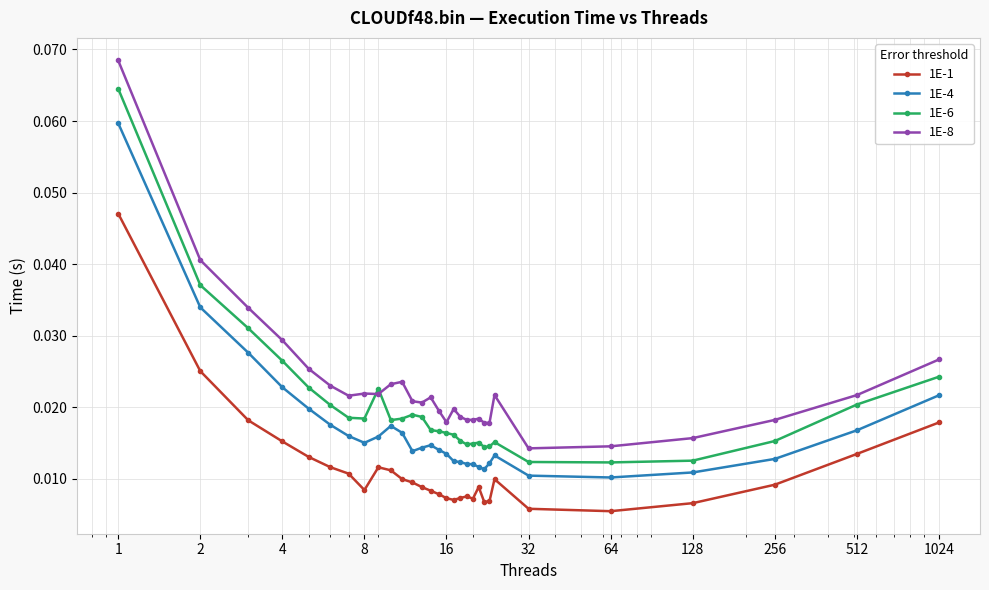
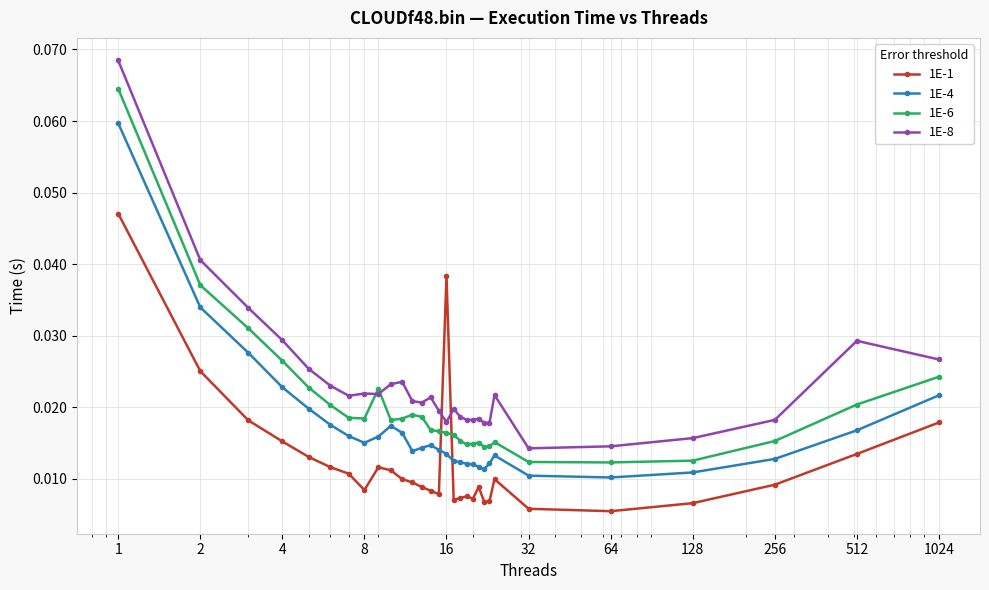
1E-1, 16: 0.007 -> 0.038
1E-8, 512: 0.022 -> 0.029
